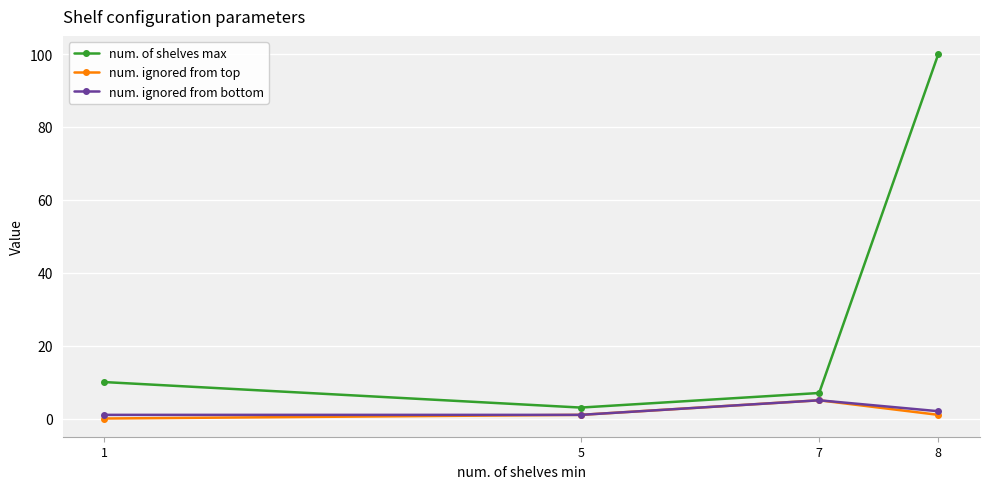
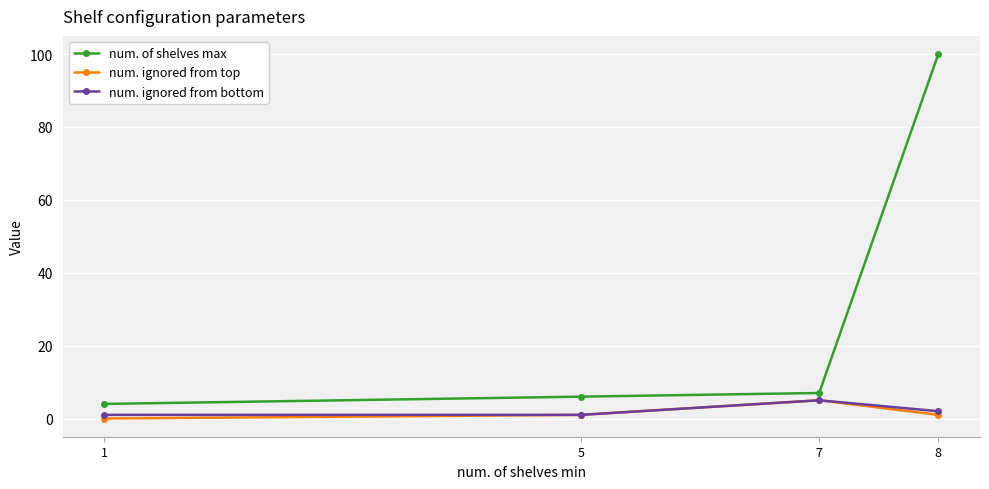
num. of shelves max, 1: 10 -> 4
num. of shelves max, 5: 3 -> 6
